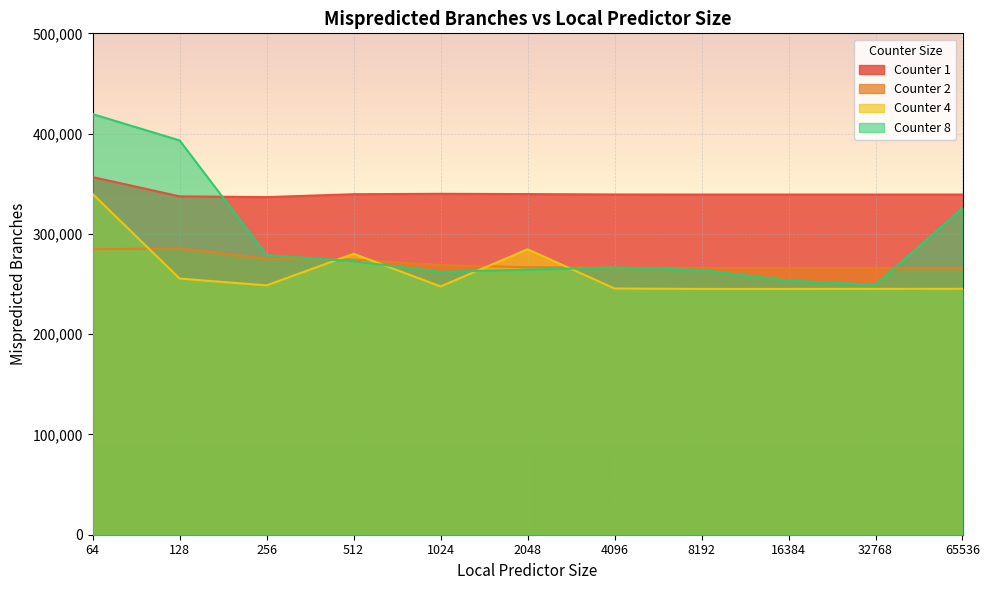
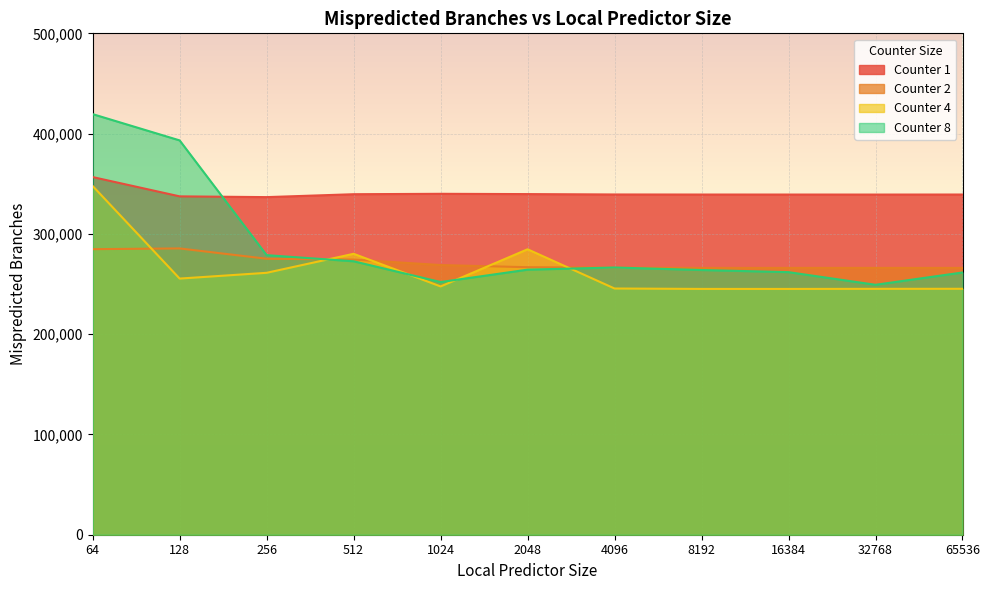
Counter 4, 64: 340,000 -> 348,000
Counter 4, 256: 249,000 -> 261,000
Counter 8, 1024: 262,000 -> 252,000
Counter 8, 16384: 253,000 -> 262,000
Counter 8, 65536: 326,000 -> 262,000
